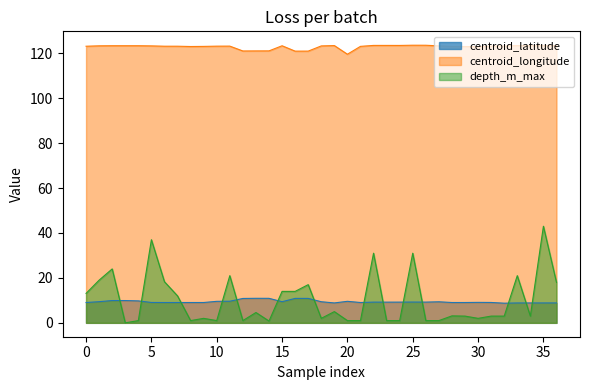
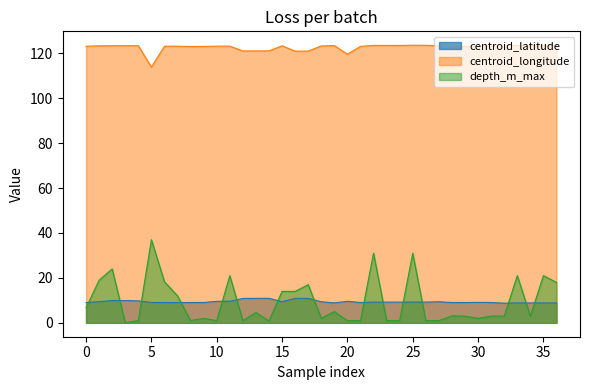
depth_m_max, 0: 13 -> 7
centroid_longitude, 5: 123 -> 114
depth_m_max, 35: 43 -> 21
